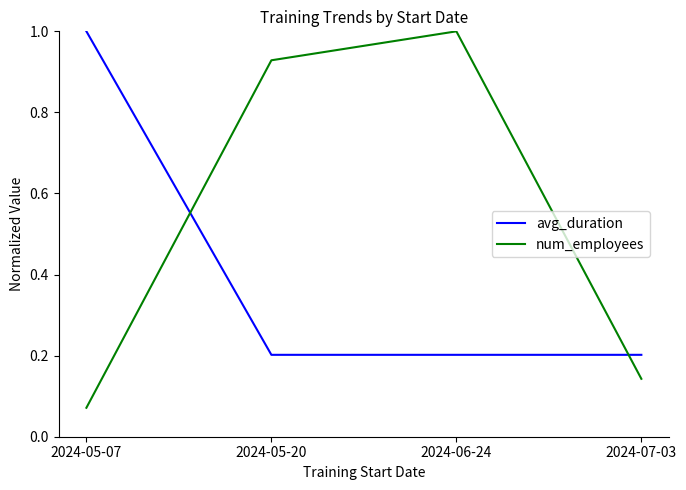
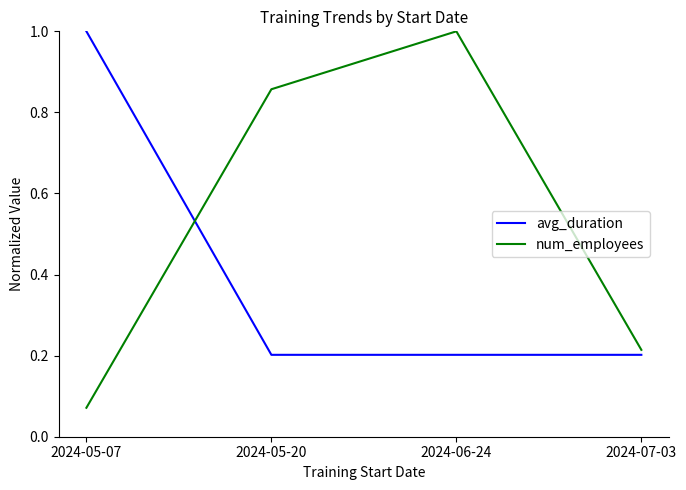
num_employees, 2024-05-20: 0.93 -> 0.86
num_employees, 2024-07-03: 0.14 -> 0.21
